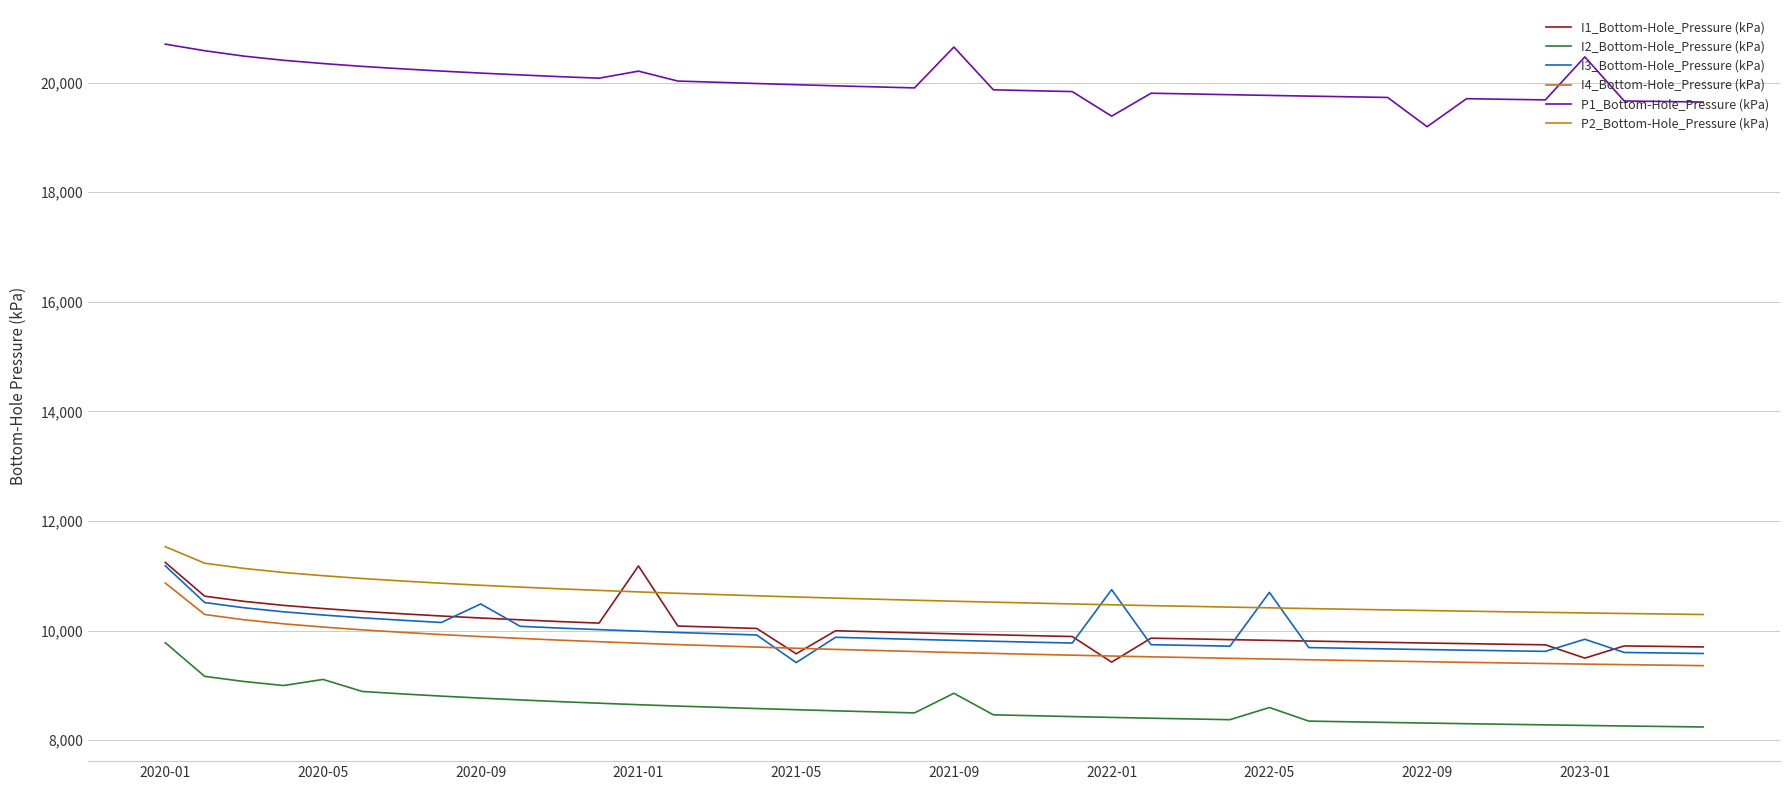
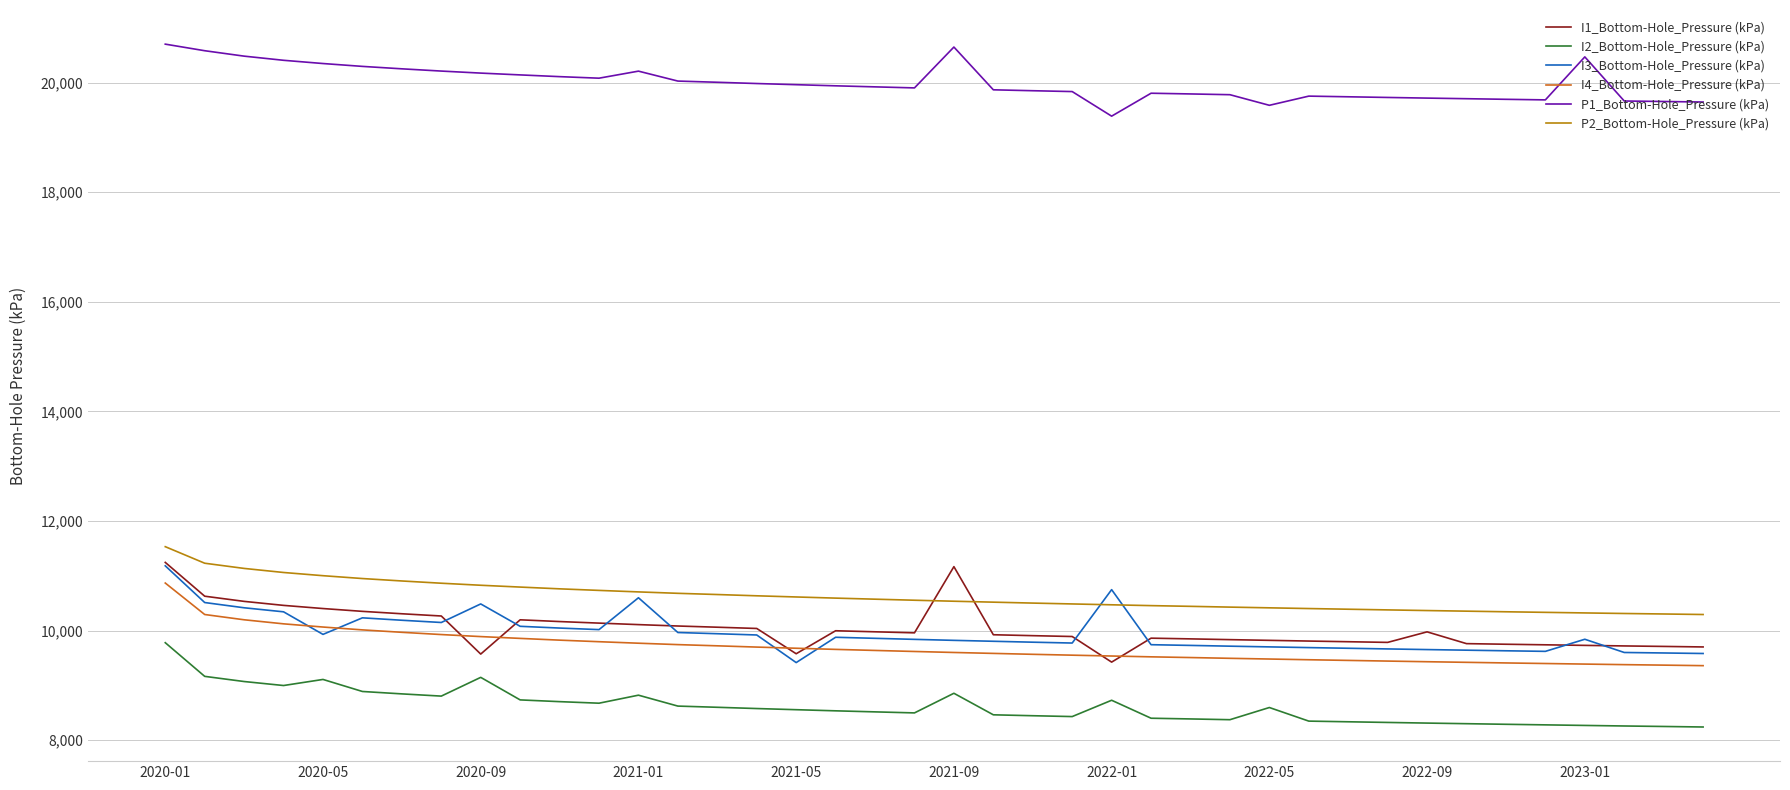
I3_Bottom-Hole_Pressure (kPa), 2020-05: 10,300 -> 9,900
I1_Bottom-Hole_Pressure (kPa), 2020-09: 10,200 -> 9,600
I2_Bottom-Hole_Pressure (kPa), 2020-09: 8,800 -> 9,100
I1_Bottom-Hole_Pressure (kPa), 2021-01: 11,200 -> 10,100
I2_Bottom-Hole_Pressure (kPa), 2021-01: 8,600 -> 8,800
I3_Bottom-Hole_Pressure (kPa), 2021-01: 10,000 -> 10,600
I1_Bottom-Hole_Pressure (kPa), 2021-09: 9,900 -> 11,200
I2_Bottom-Hole_Pressure (kPa), 2022-01: 8,400 -> 8,700
I3_Bottom-Hole_Pressure (kPa), 2022-05: 10,700 -> 9,700
P1_Bottom-Hole_Pressure (kPa), 2022-05: 19,800 -> 19,600
I1_Bottom-Hole_Pressure (kPa), 2022-09: 9,800 -> 10,000
P1_Bottom-Hole_Pressure (kPa), 2022-09: 19,200 -> 19,700
I1_Bottom-Hole_Pressure (kPa), 2023-01: 9,500 -> 9,700
